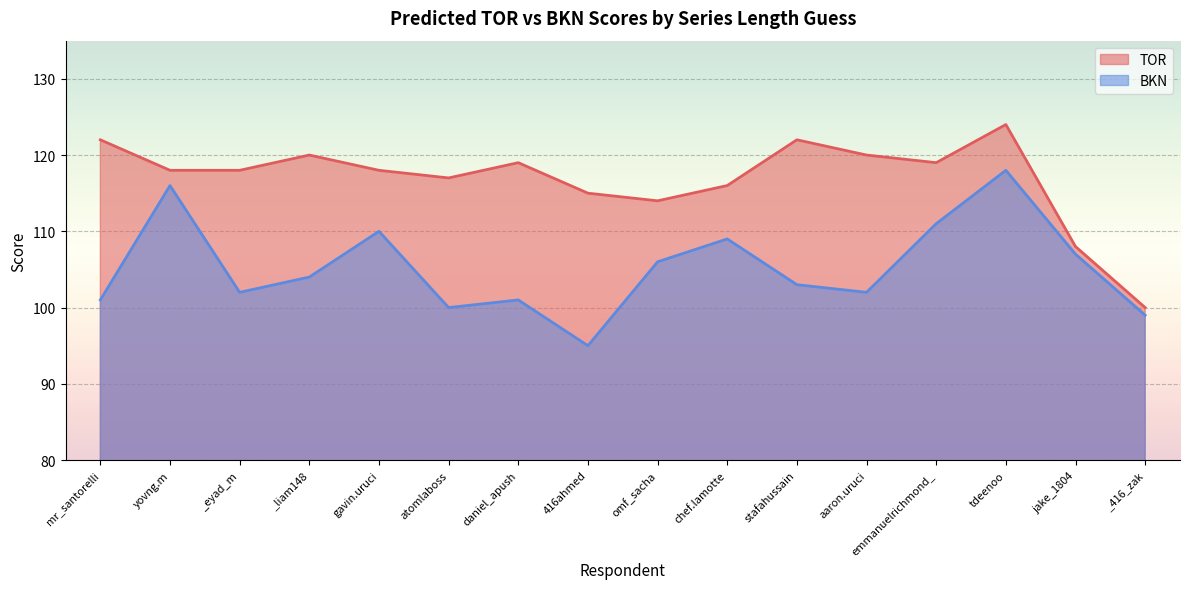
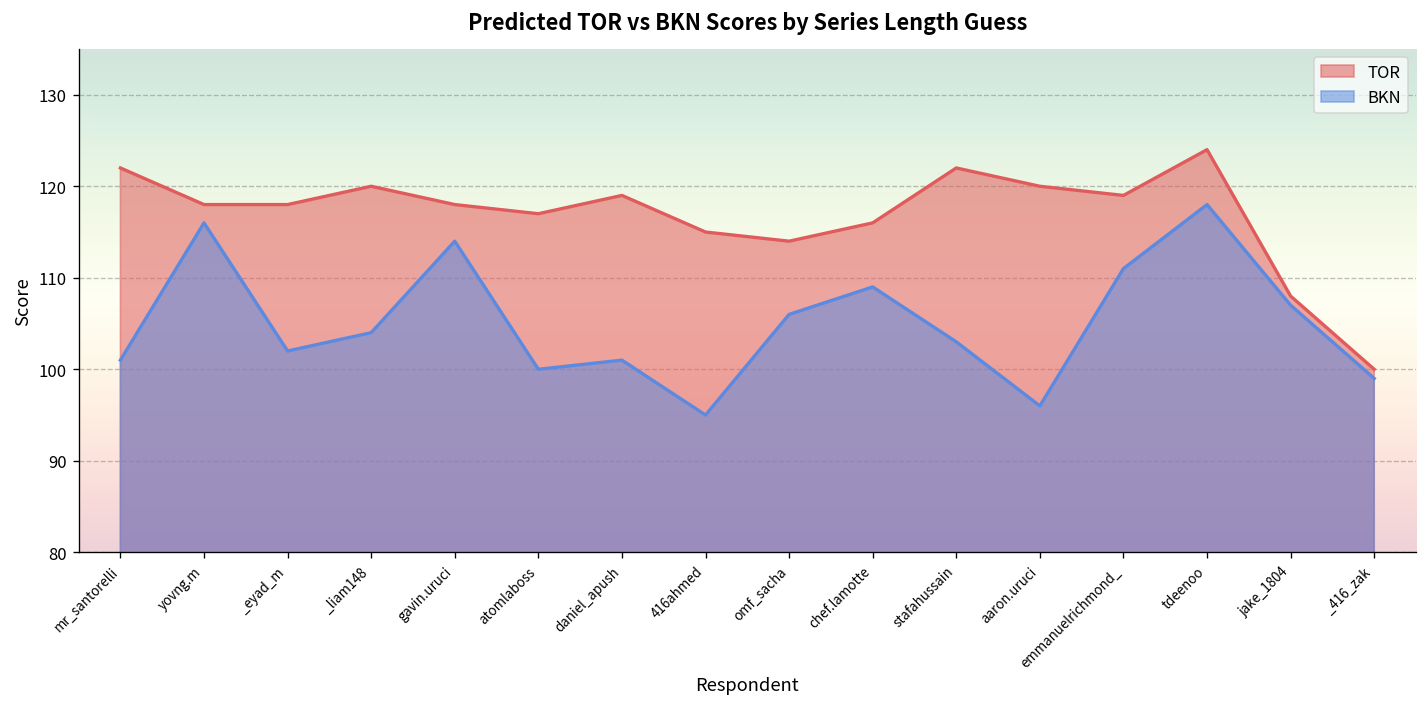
BKN, gavin.uruci: 110 -> 114
BKN, aaron.uruci: 102 -> 96
